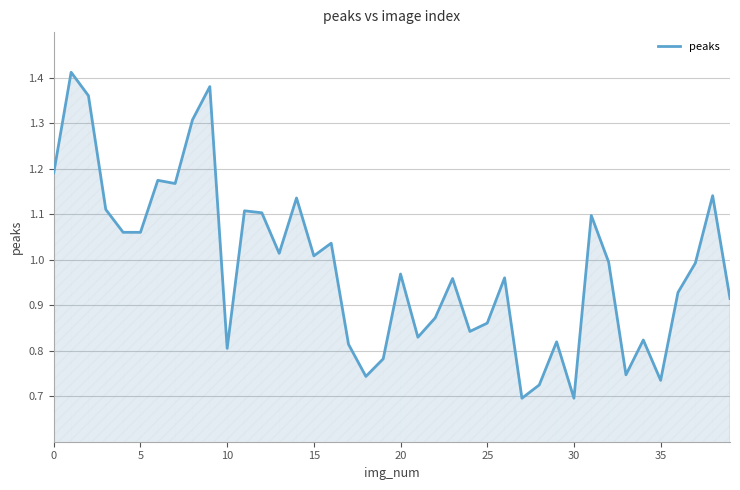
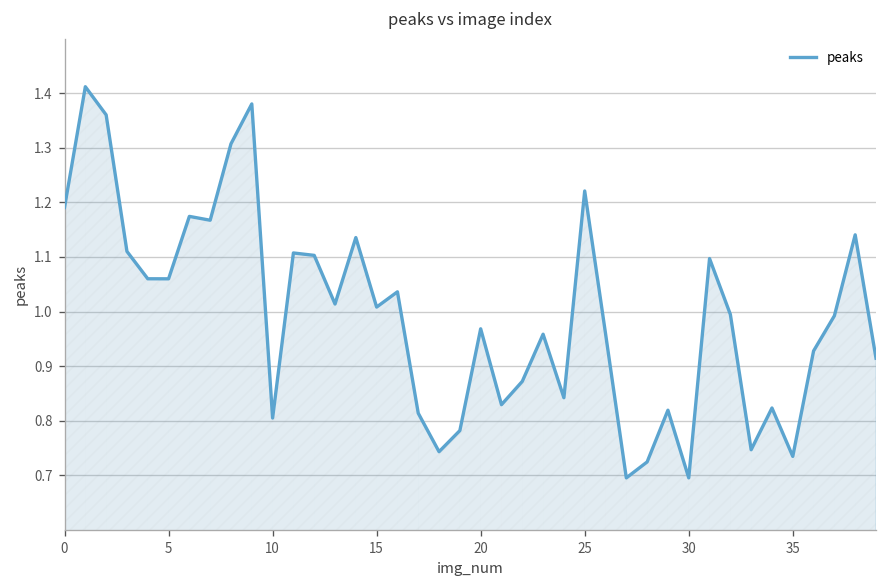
peaks, 25: 0.86 -> 1.22
